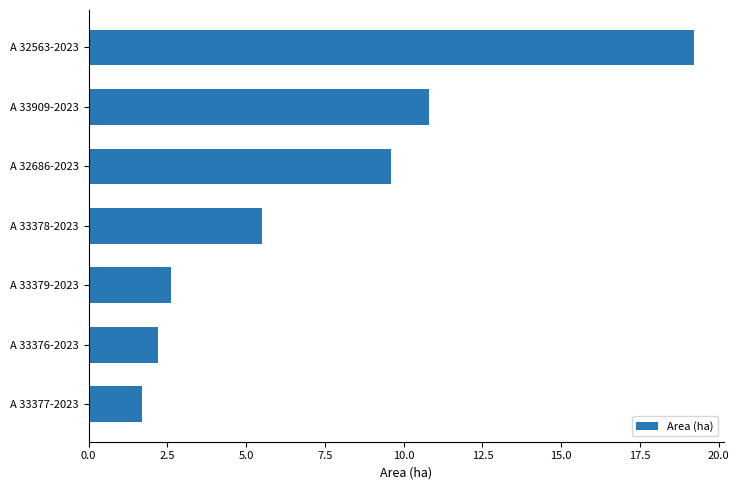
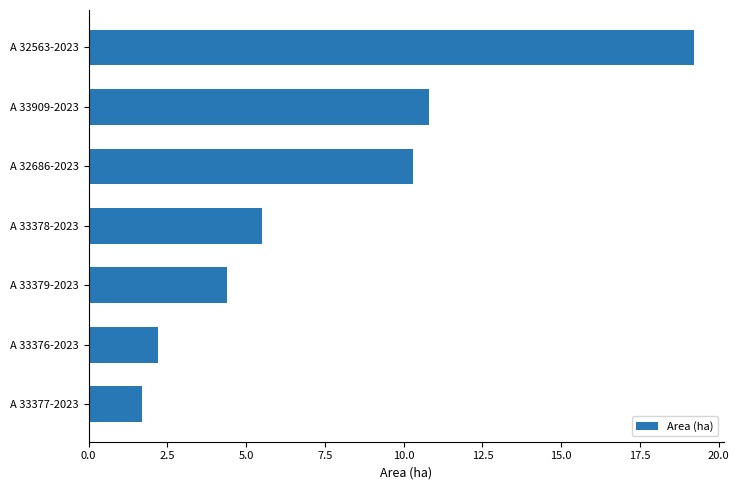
A 32686-2023: 9.6 -> 10.3
A 33379-2023: 2.6 -> 4.4
